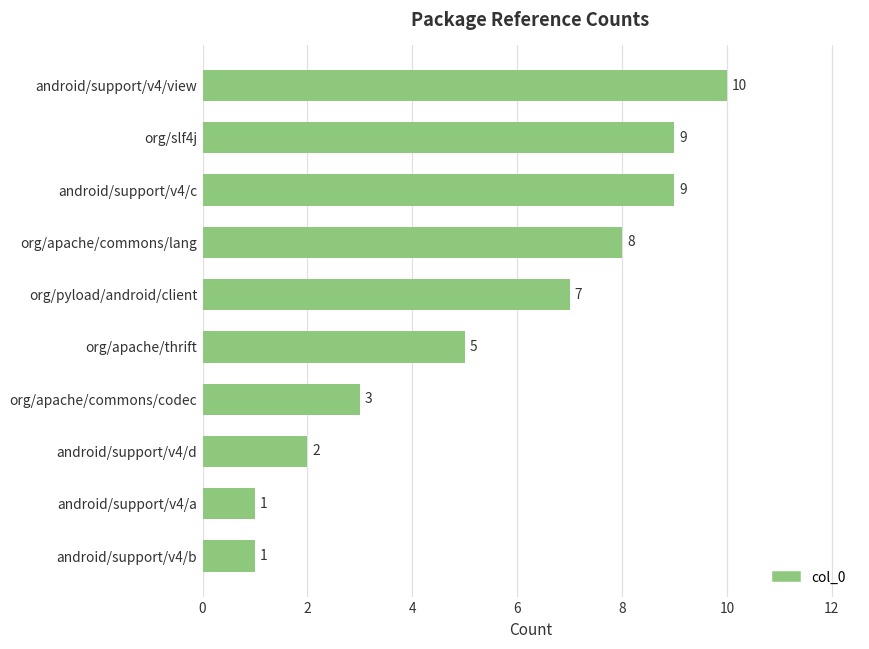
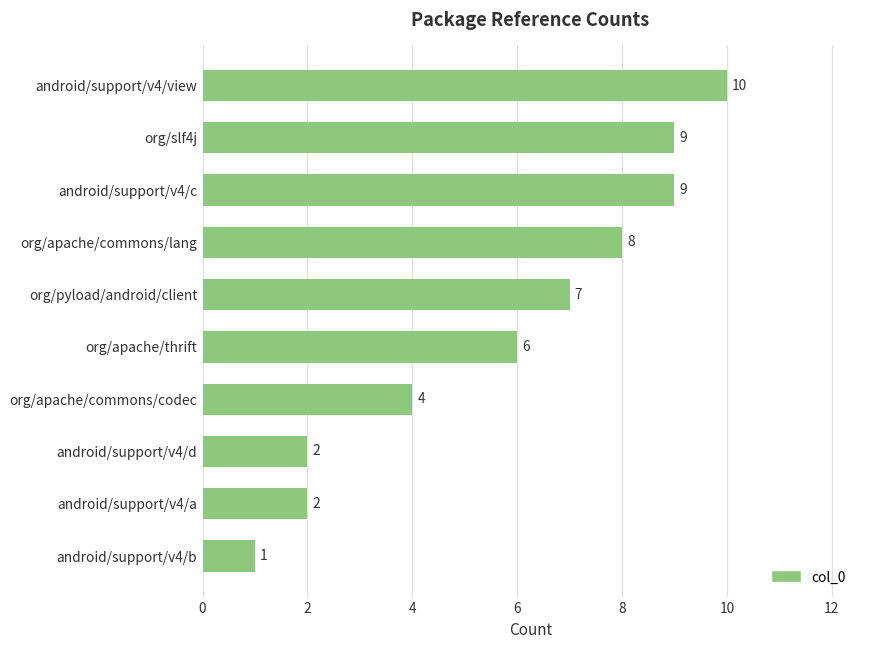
org/apache/thrift: 5 -> 6
org/apache/commons/codec: 3 -> 4
android/support/v4/a: 1 -> 2
